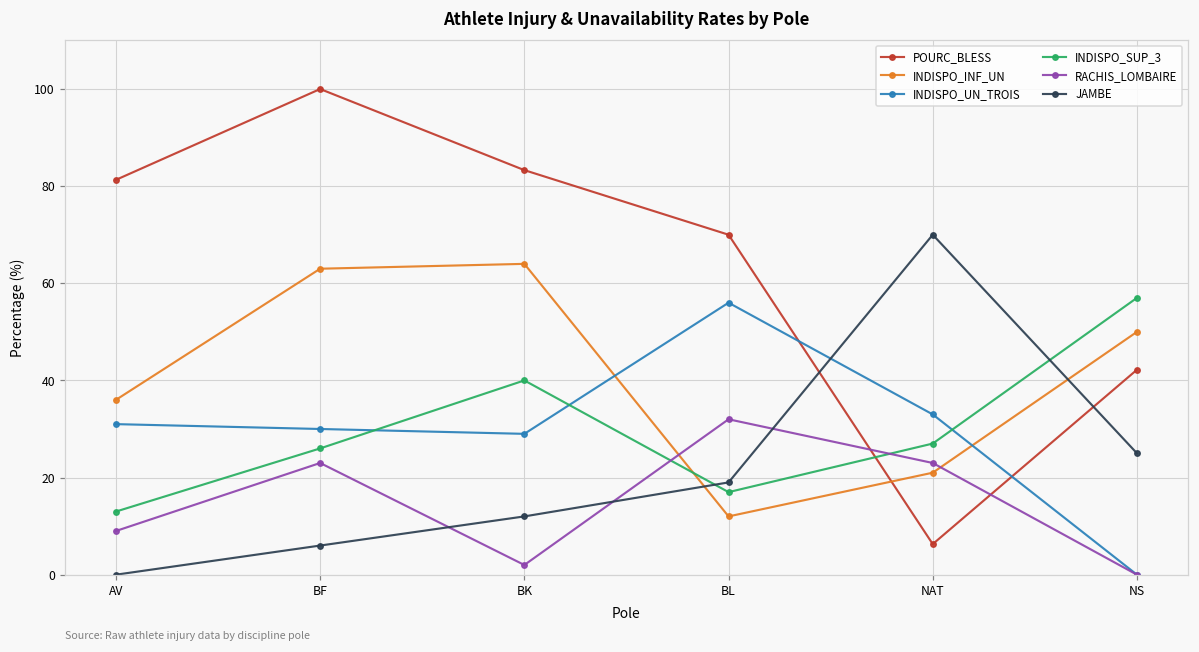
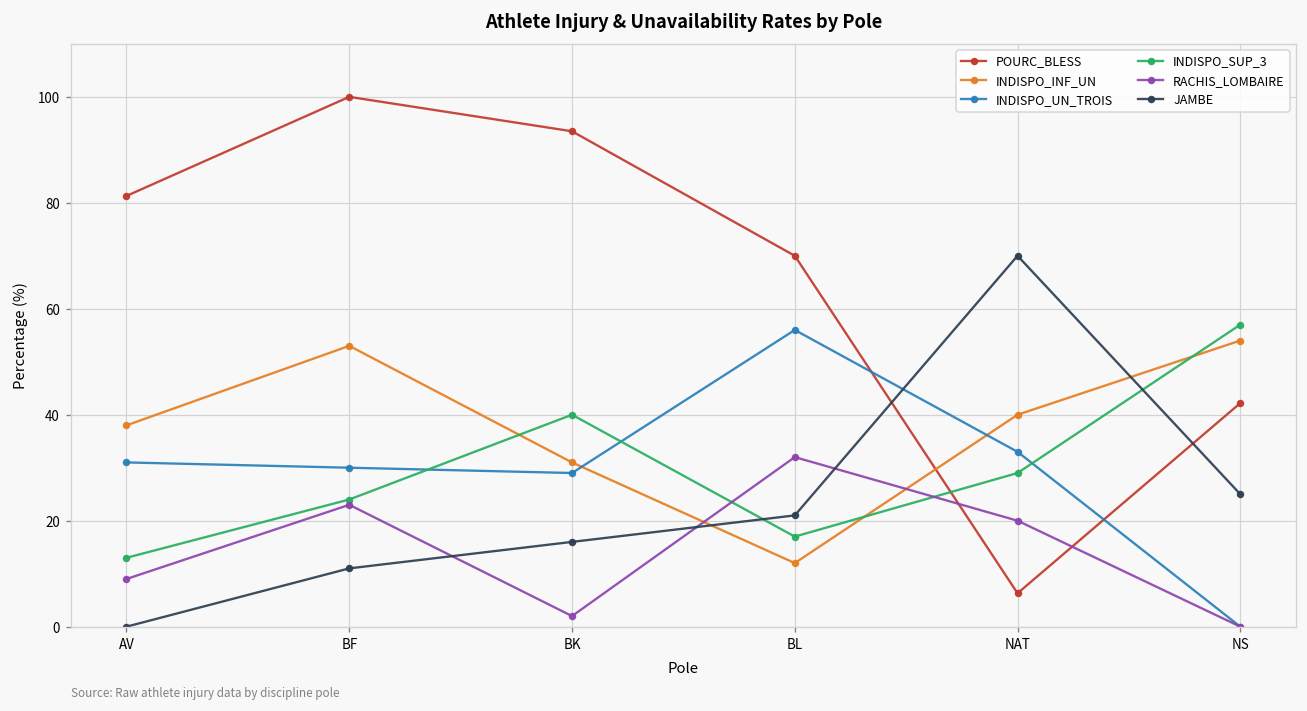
INDISPO_INF_UN, AV: 36 -> 38
INDISPO_INF_UN, BF: 63 -> 53
INDISPO_SUP_3, BF: 26 -> 24
JAMBE, BF: 6 -> 11
POURC_BLESS, BK: 83 -> 94
INDISPO_INF_UN, BK: 64 -> 31
JAMBE, BK: 12 -> 16
JAMBE, BL: 19 -> 21
INDISPO_INF_UN, NAT: 21 -> 40
INDISPO_SUP_3, NAT: 27 -> 29
RACHIS_LOMBAIRE, NAT: 23 -> 20
INDISPO_INF_UN, NS: 50 -> 54
